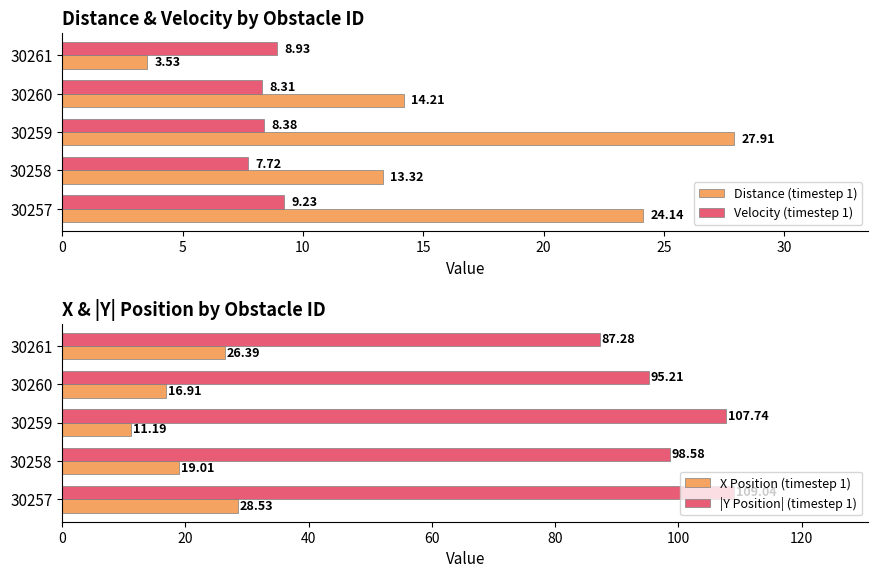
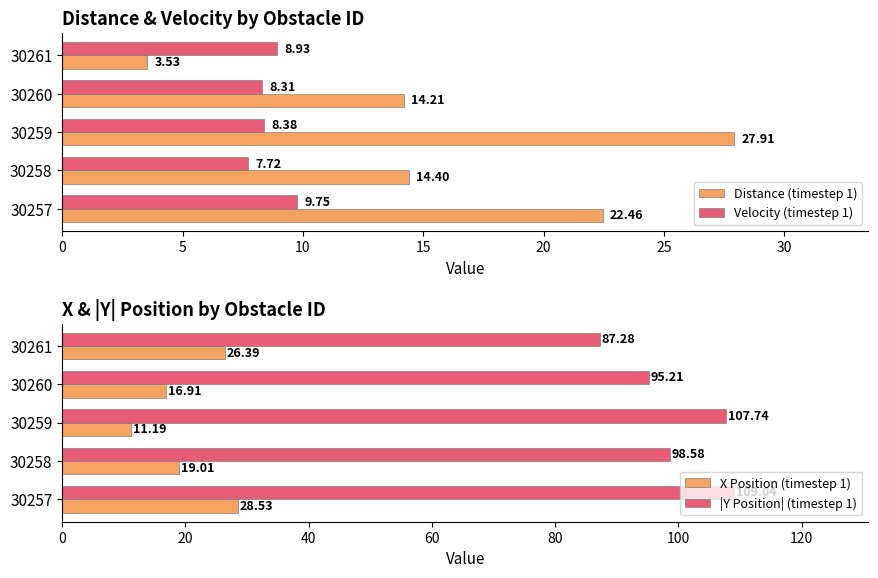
Distance & Velocity by Obstacle ID, Distance (timestep 1), 30258: 13.32 -> 14.40
Distance & Velocity by Obstacle ID, Velocity (timestep 1), 30257: 9.23 -> 9.75
Distance & Velocity by Obstacle ID, Distance (timestep 1), 30257: 24.14 -> 22.46
